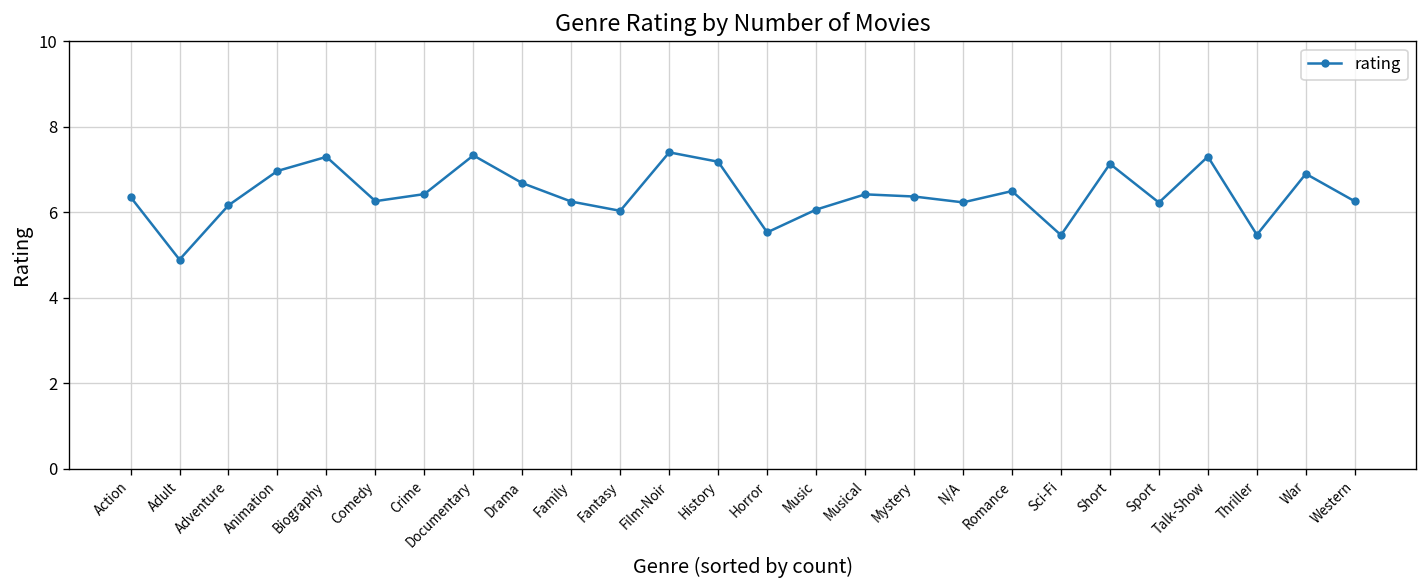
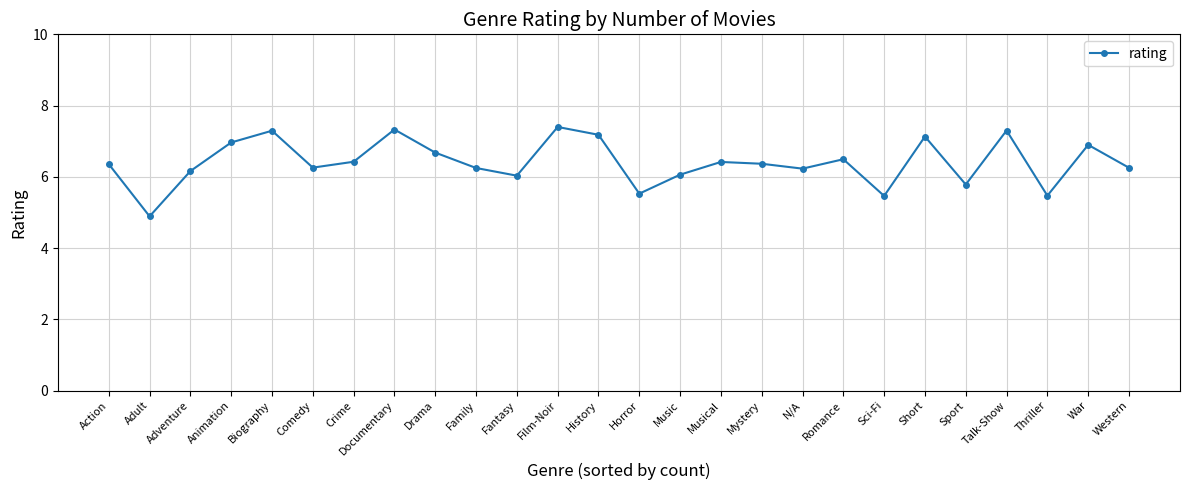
Sport: 6.2 -> 5.8
